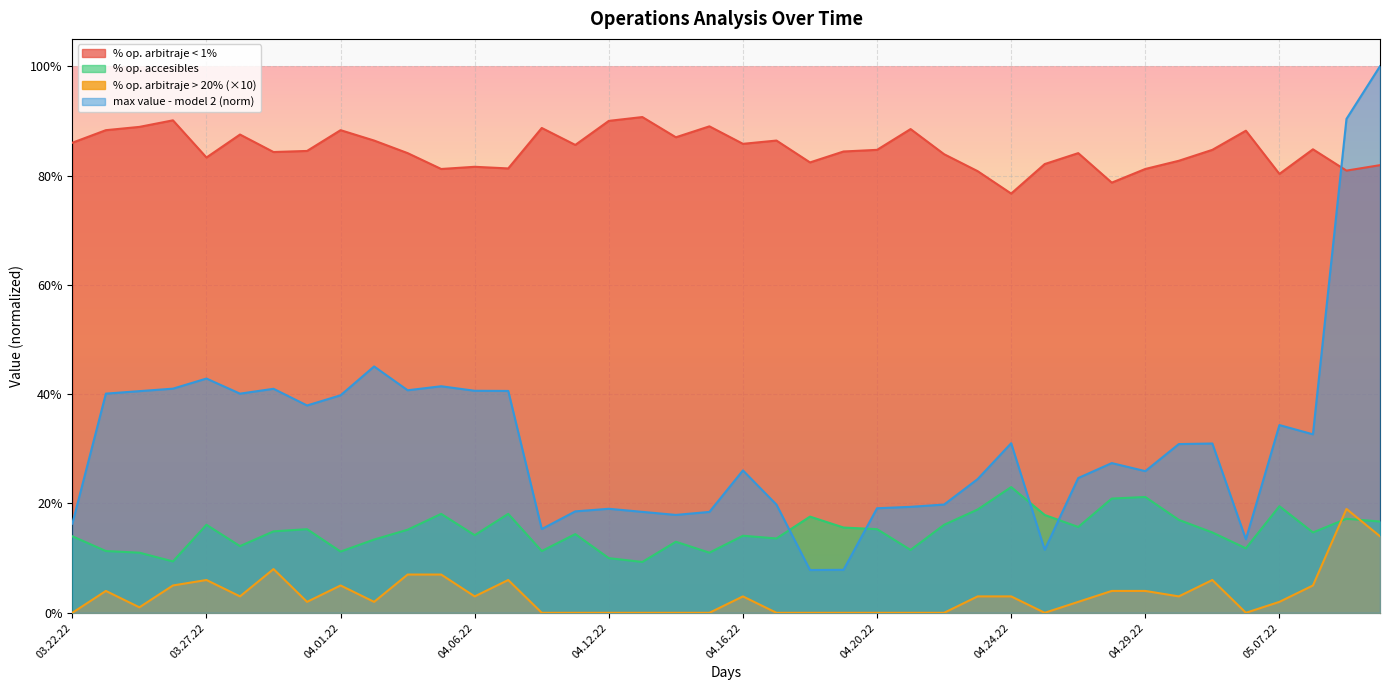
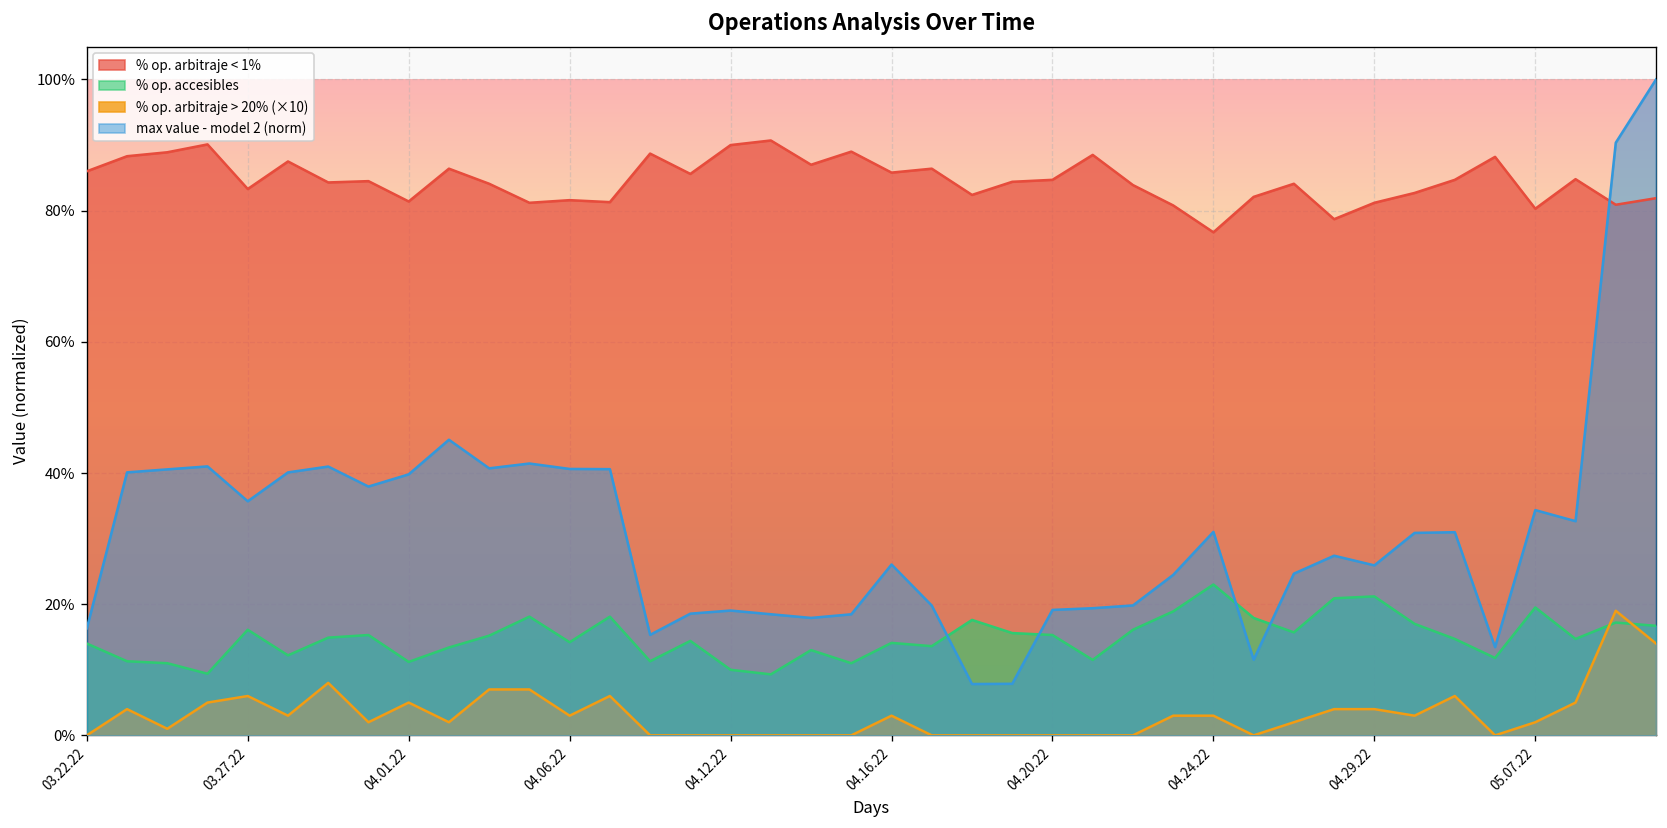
max value - model 2 (norm), 03.27.22: 43% -> 36%
% op. arbitraje < 1%, 04.01.22: 88% -> 81%
